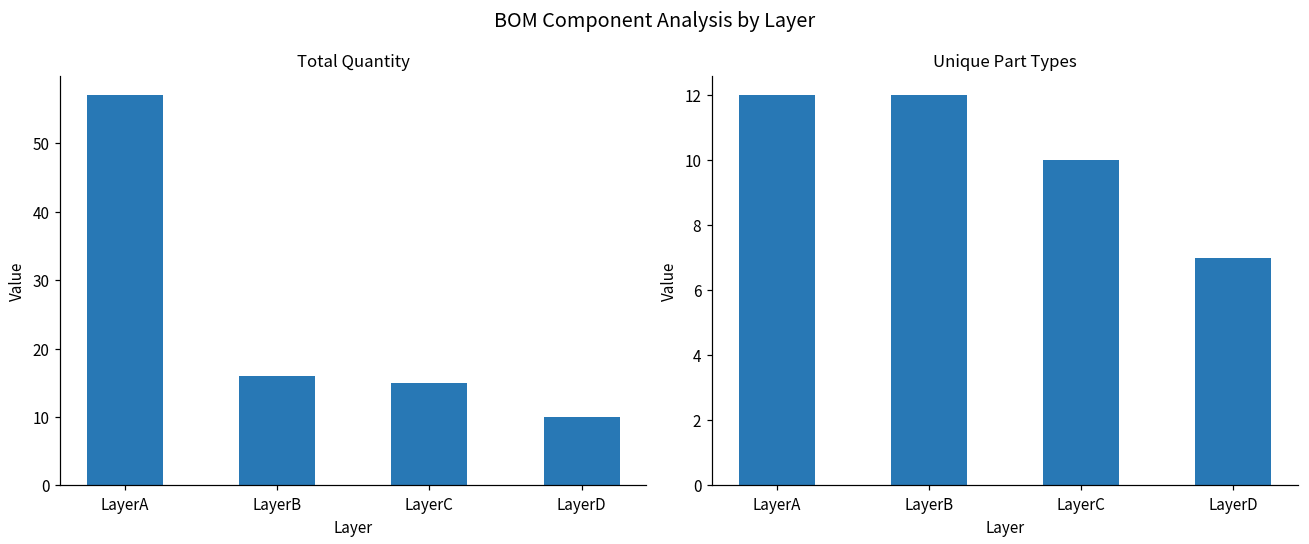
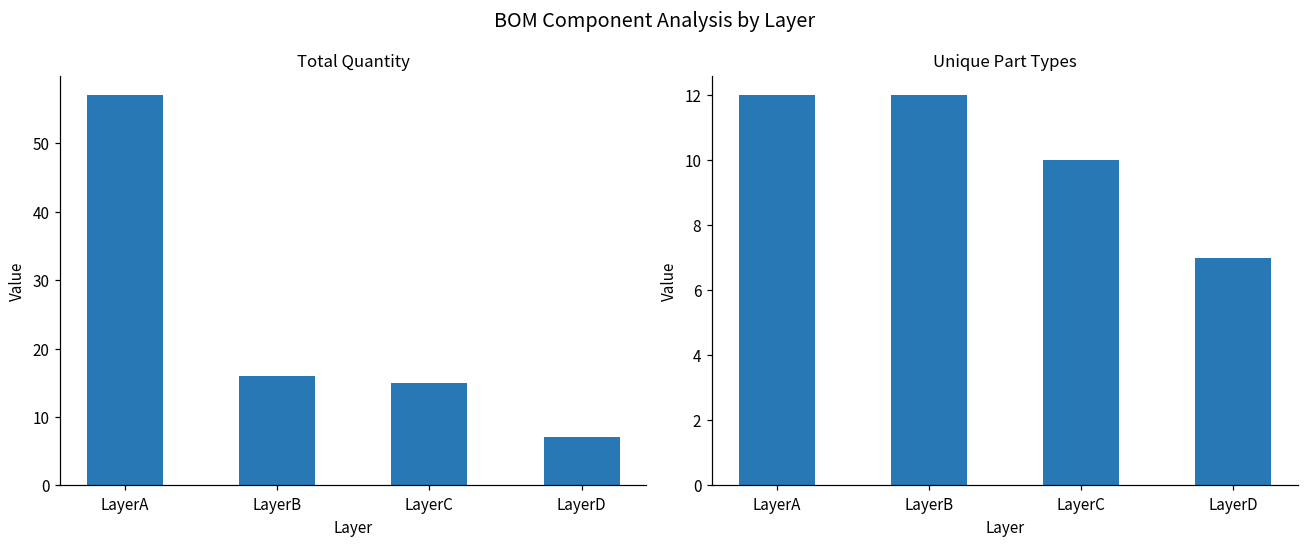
Total Quantity, LayerD: 10 -> 7
